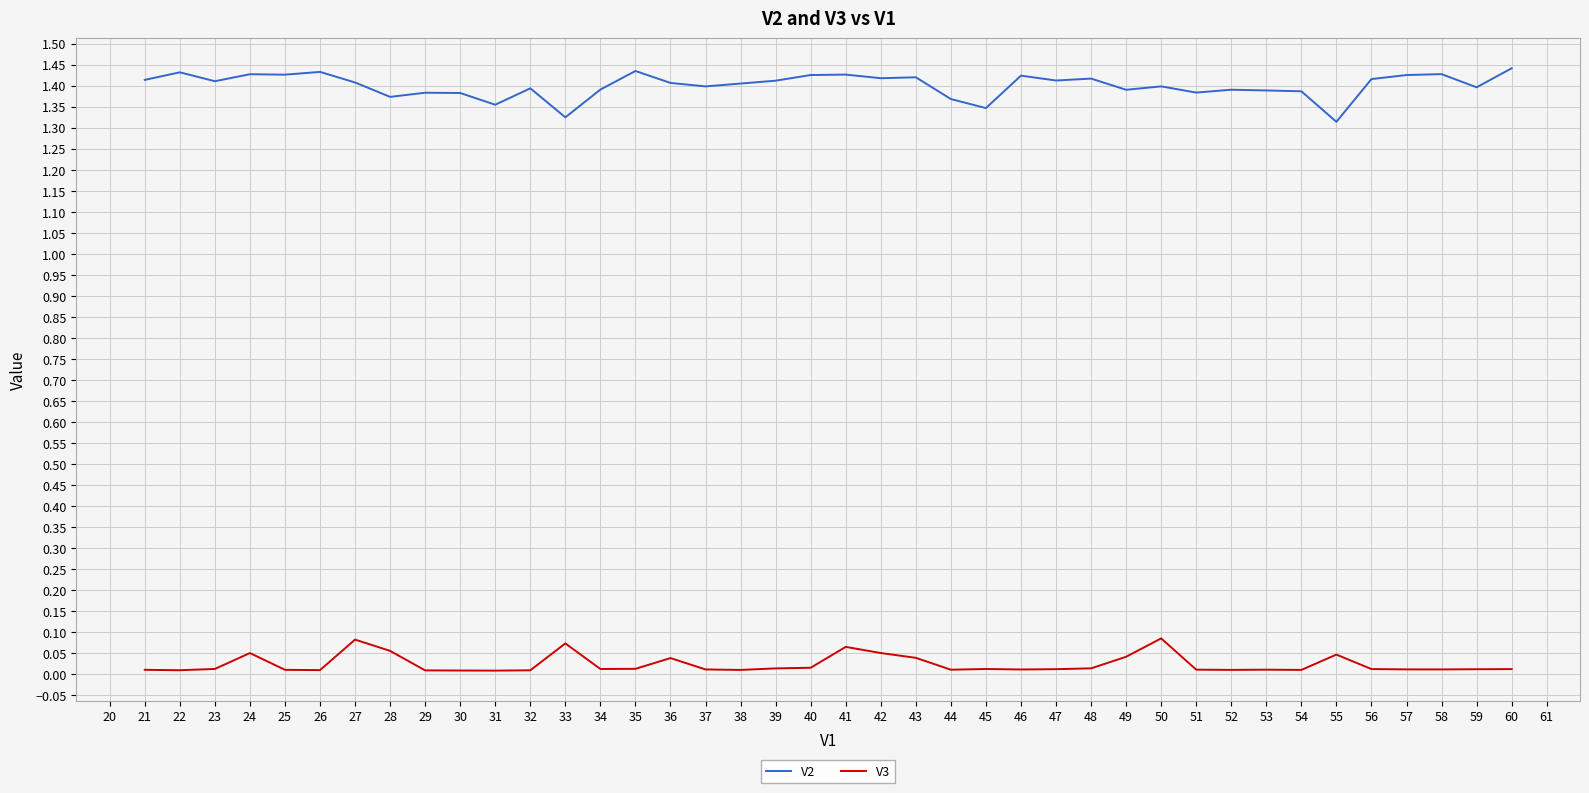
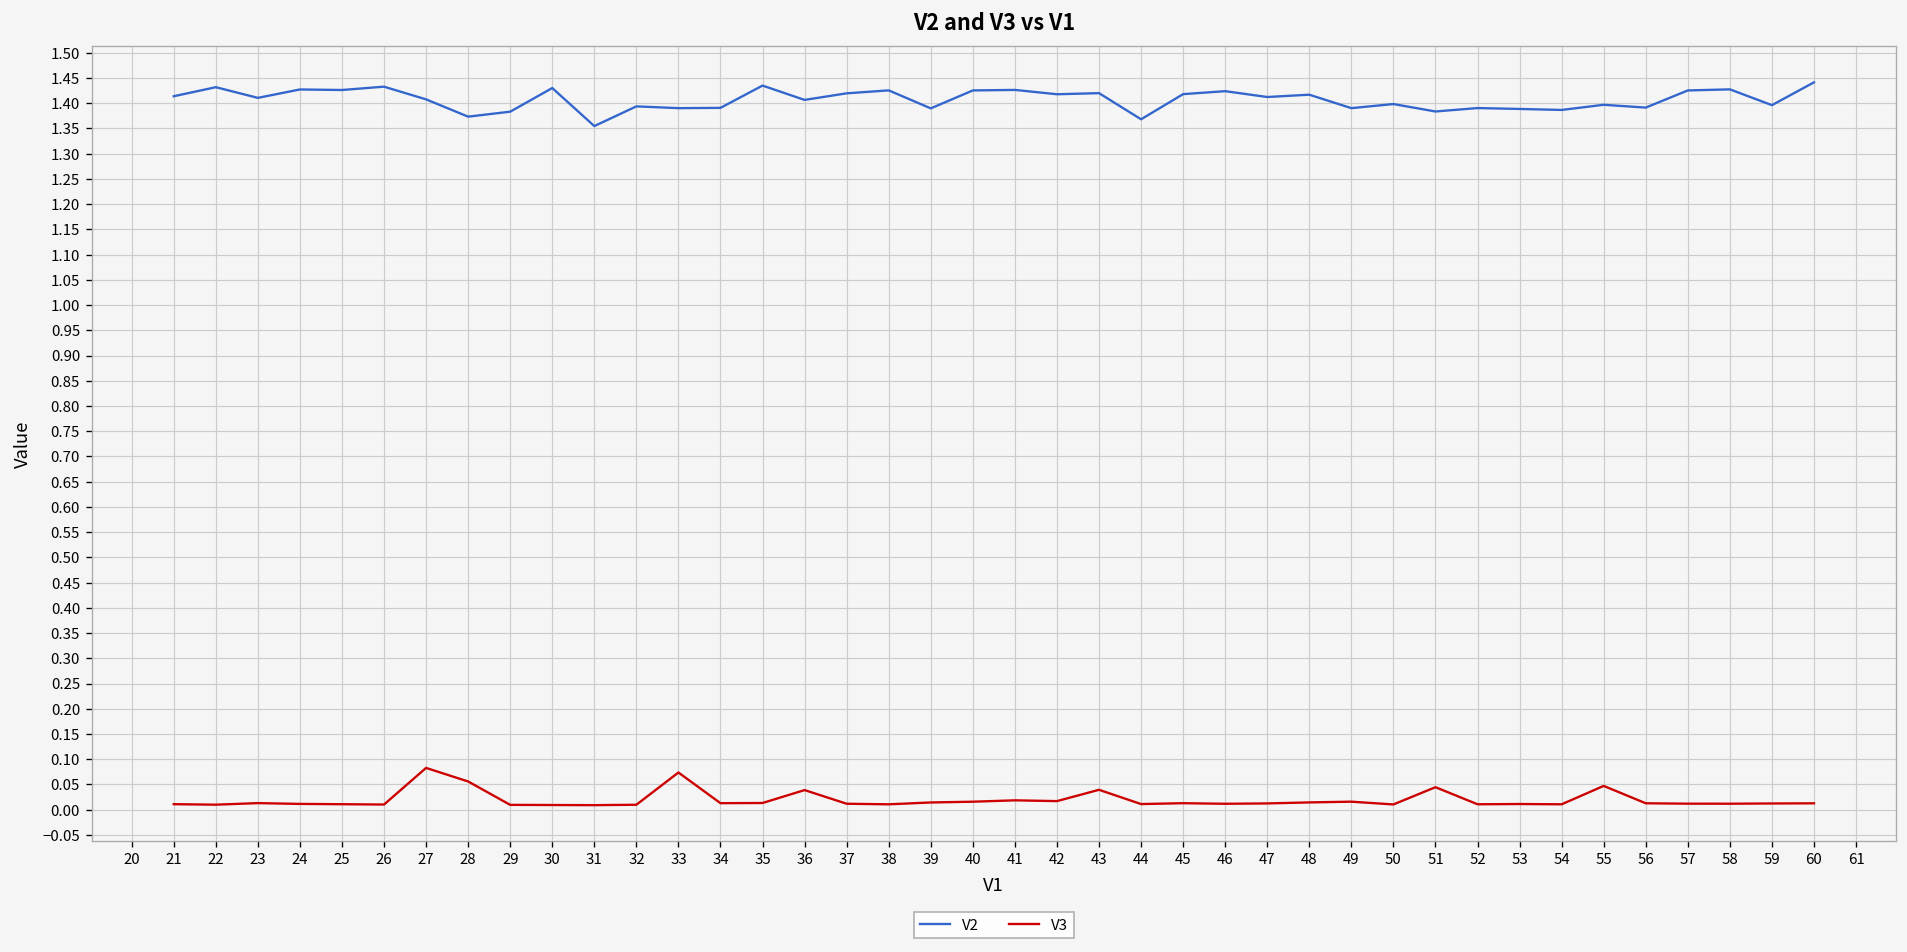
V3, 24: 0.05 -> 0.01
V2, 30: 1.38 -> 1.43
V2, 33: 1.32 -> 1.39
V2, 37: 1.40 -> 1.42
V2, 38: 1.41 -> 1.43
V2, 39: 1.41 -> 1.39
V3, 41: 0.07 -> 0.02
V3, 42: 0.05 -> 0.02
V2, 45: 1.35 -> 1.42
V3, 49: 0.04 -> 0.02
V3, 50: 0.09 -> 0.01
V3, 51: 0.01 -> 0.04
V2, 55: 1.31 -> 1.40
V2, 56: 1.42 -> 1.39
